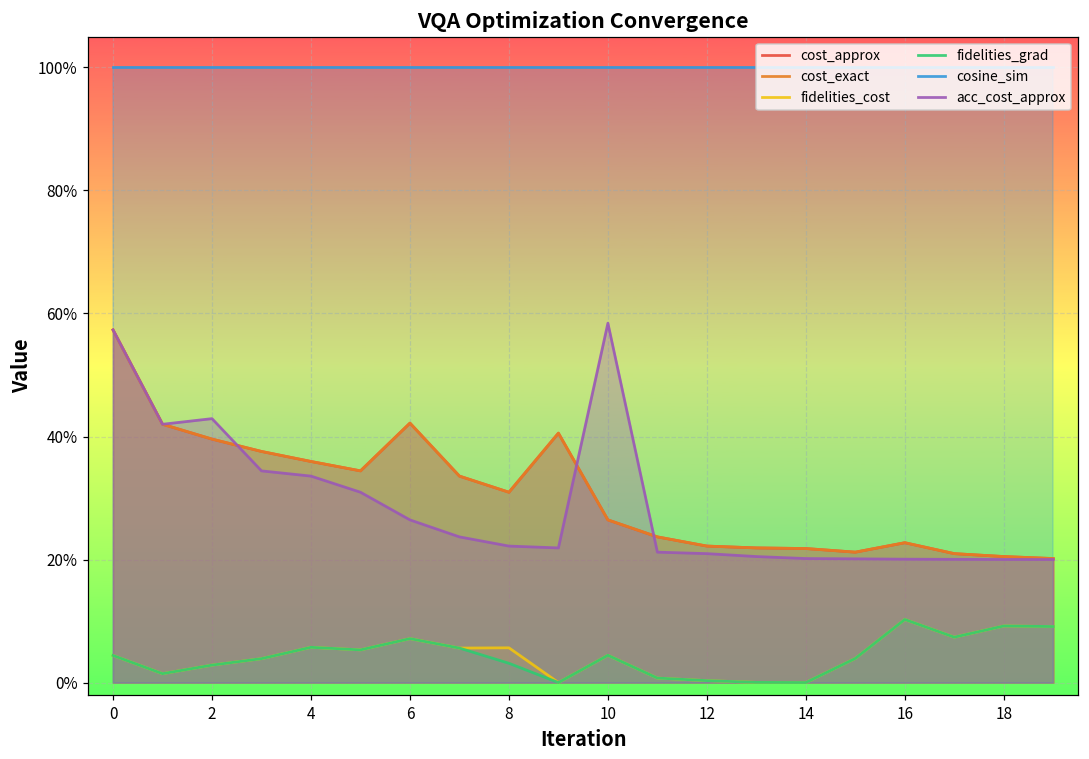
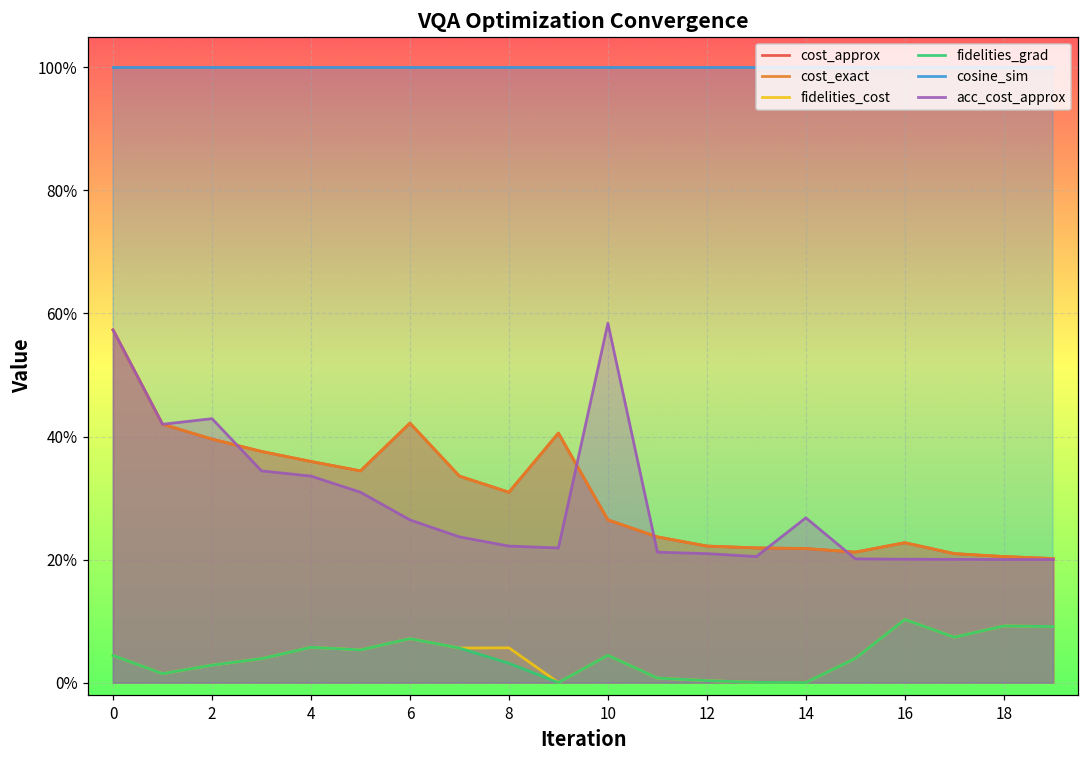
acc_cost_approx, 14: 20% -> 27%
